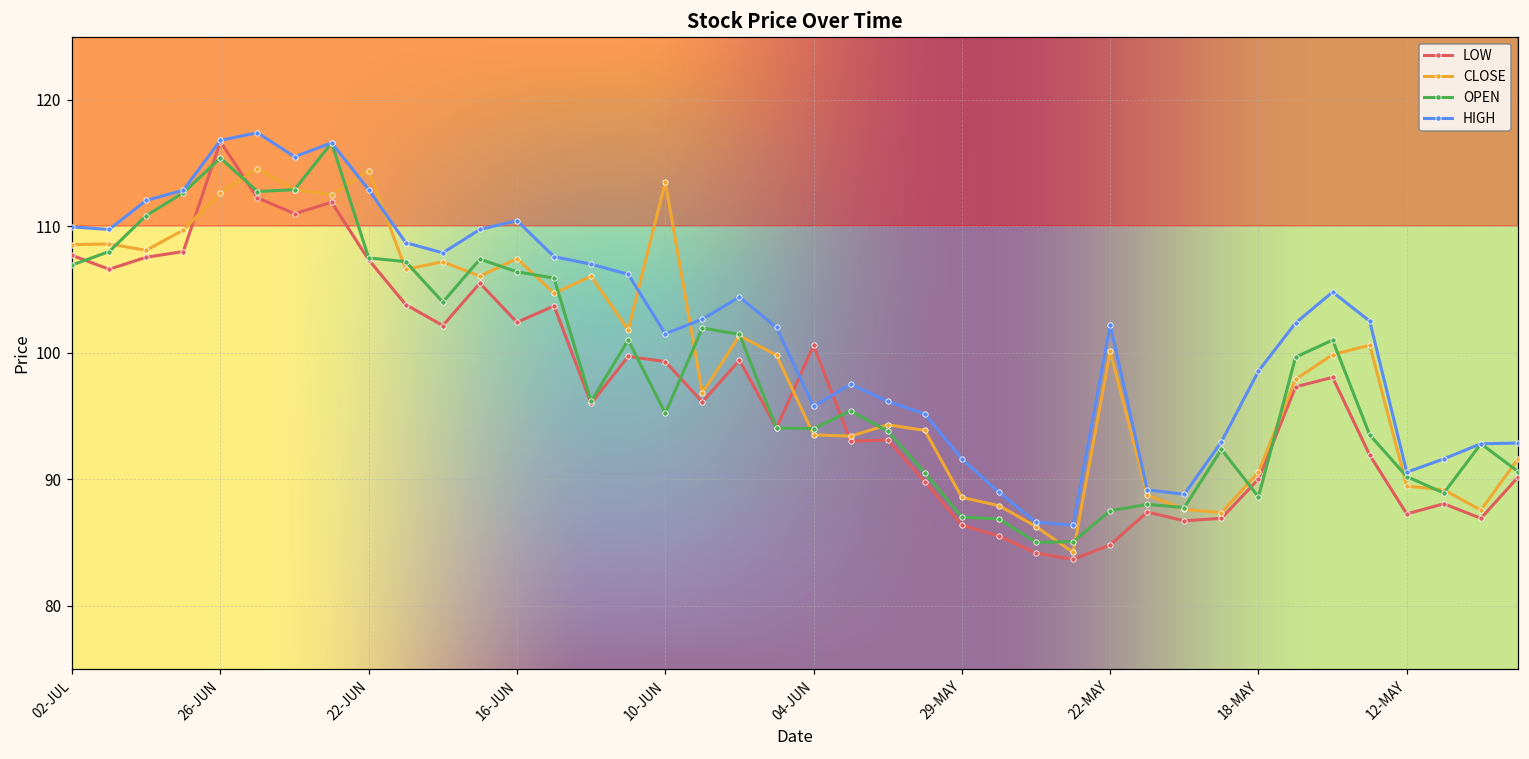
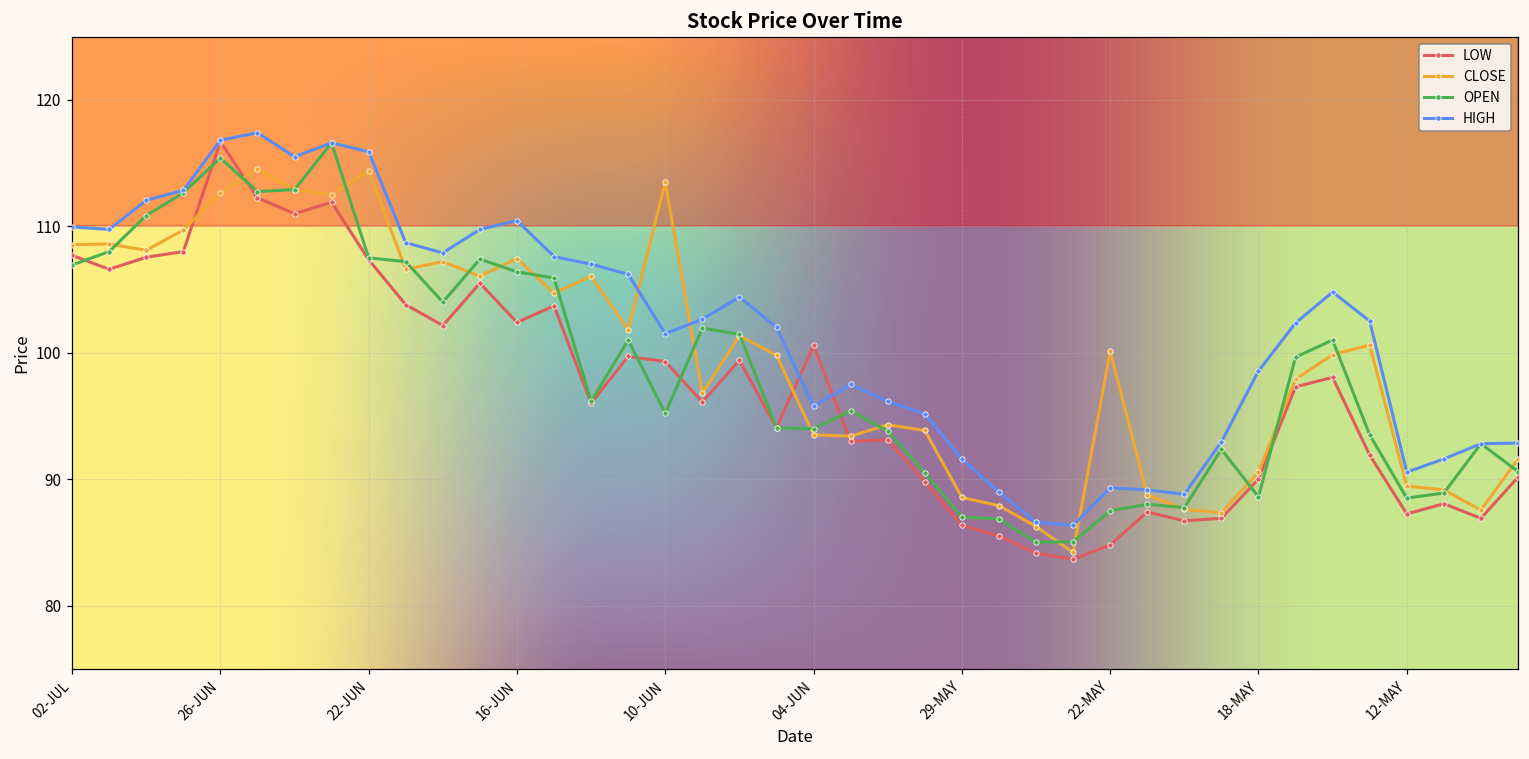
HIGH, 22-JUN: 112.9 -> 115.9
HIGH, 22-MAY: 102.2 -> 89.3
OPEN, 12-MAY: 90.2 -> 88.5
